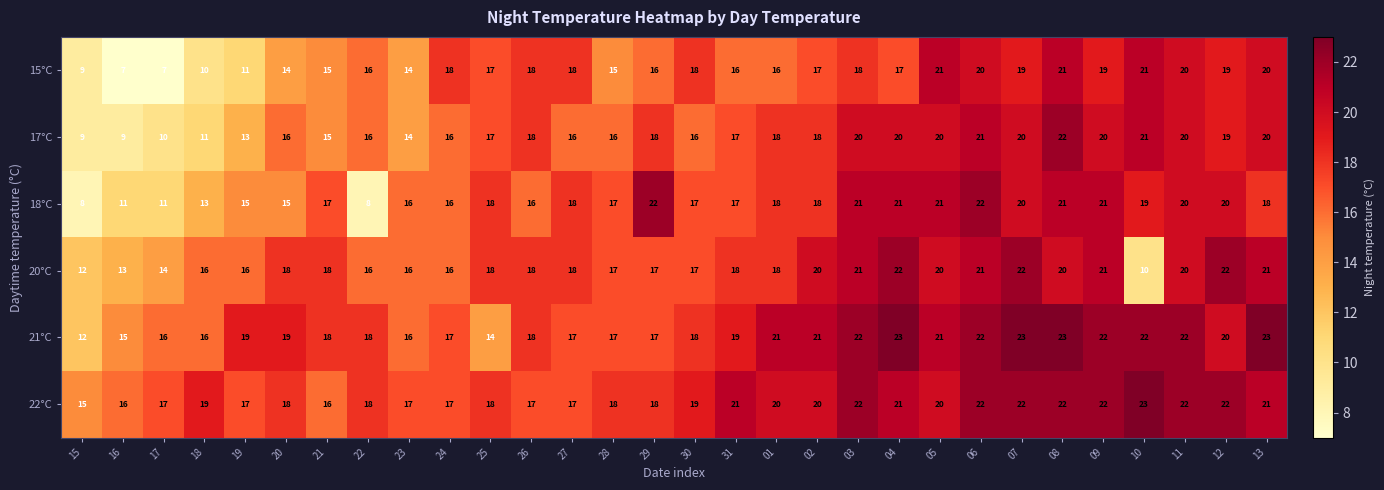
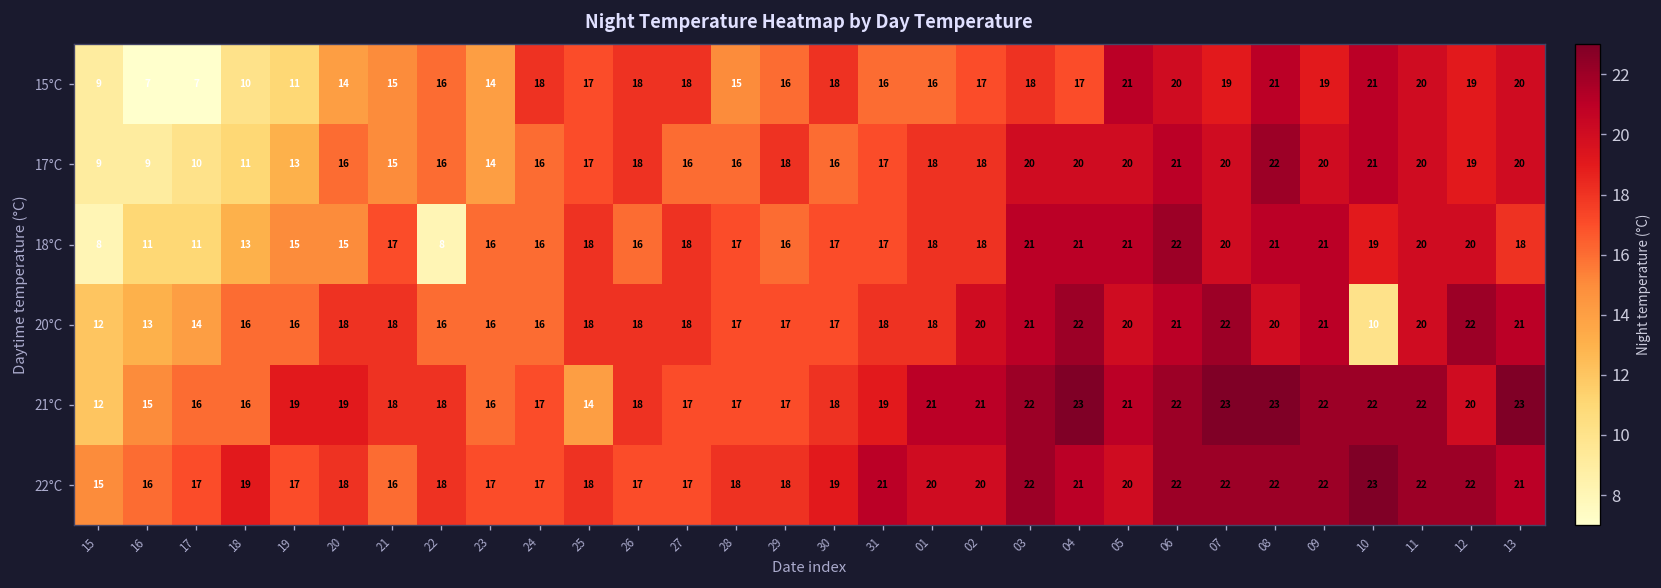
18°C, 29: 22 -> 16
